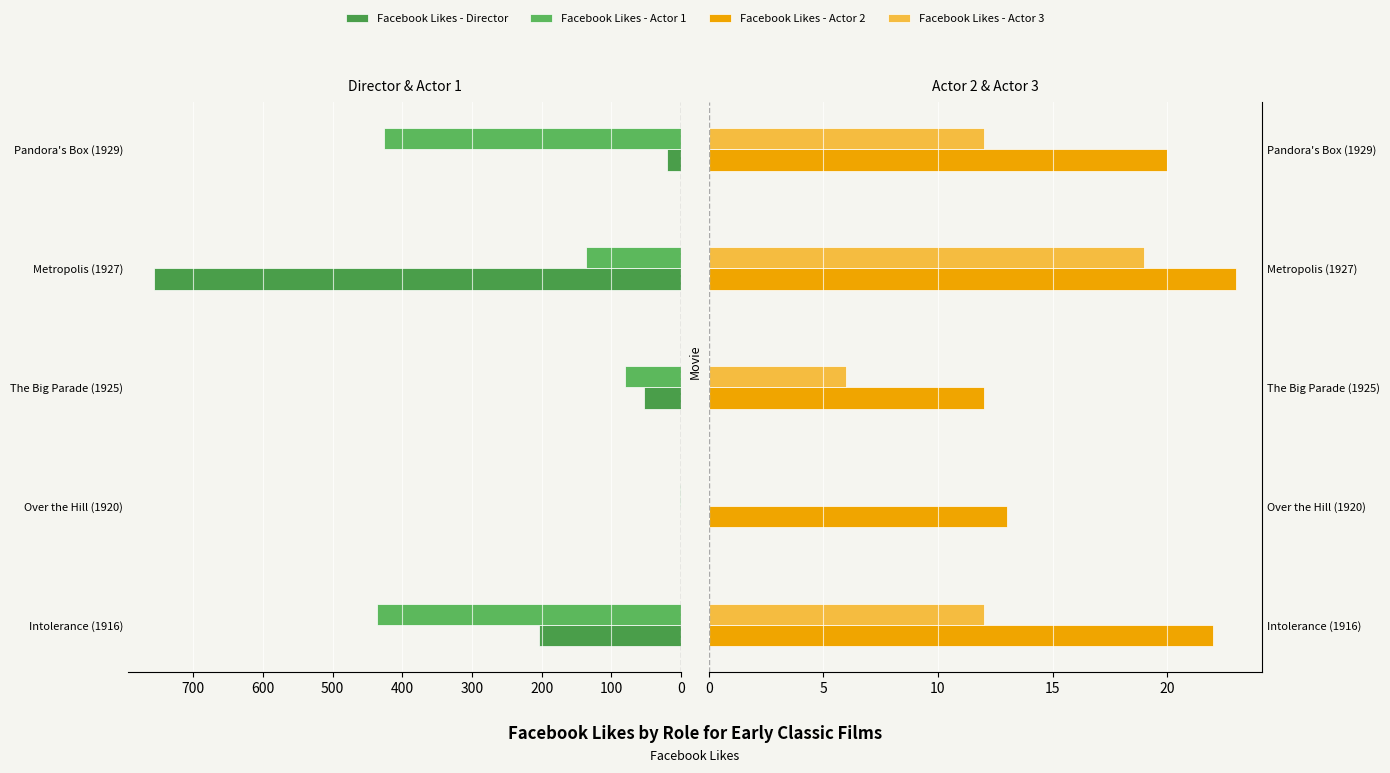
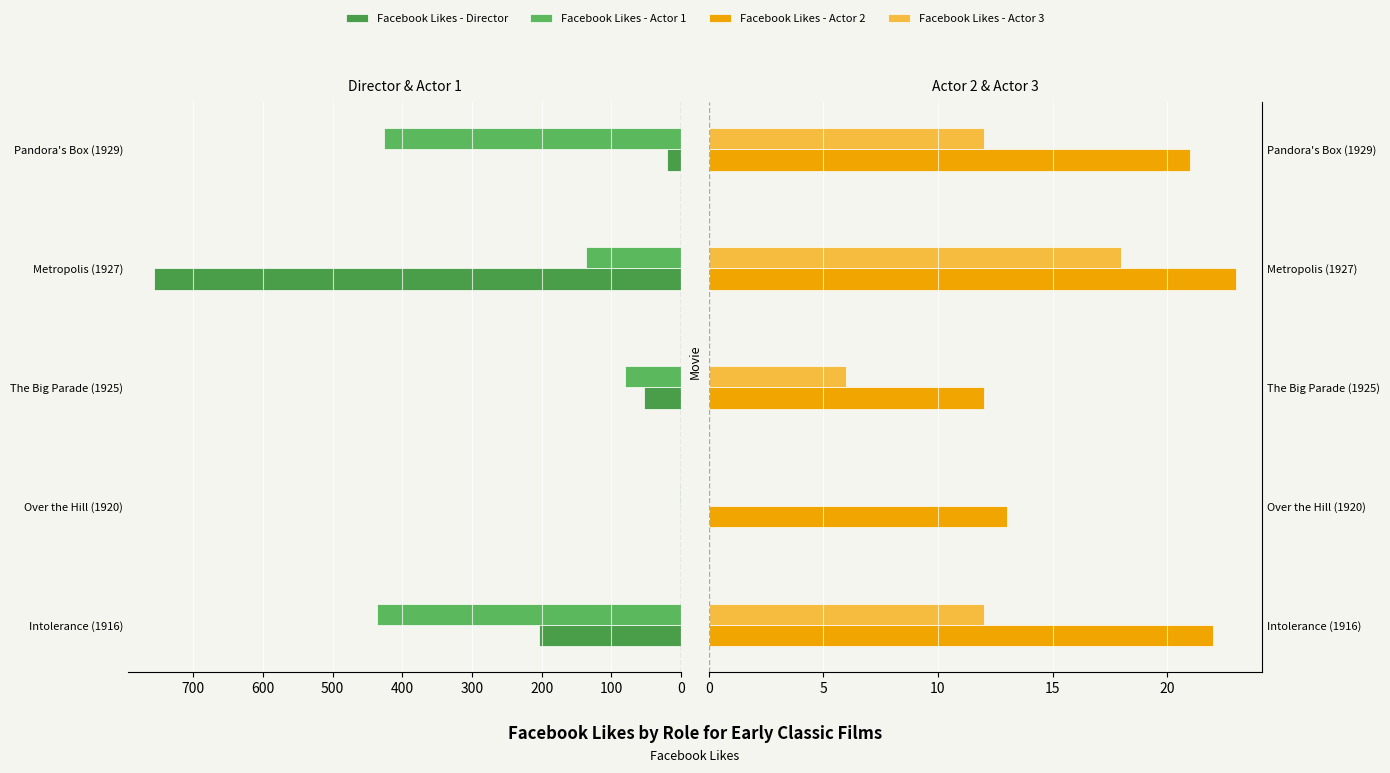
Actor 2 & Actor 3, Facebook Likes - Actor 2, Pandora's Box (1929): 20 -> 21
Actor 2 & Actor 3, Facebook Likes - Actor 3, Metropolis (1927): 19 -> 18
